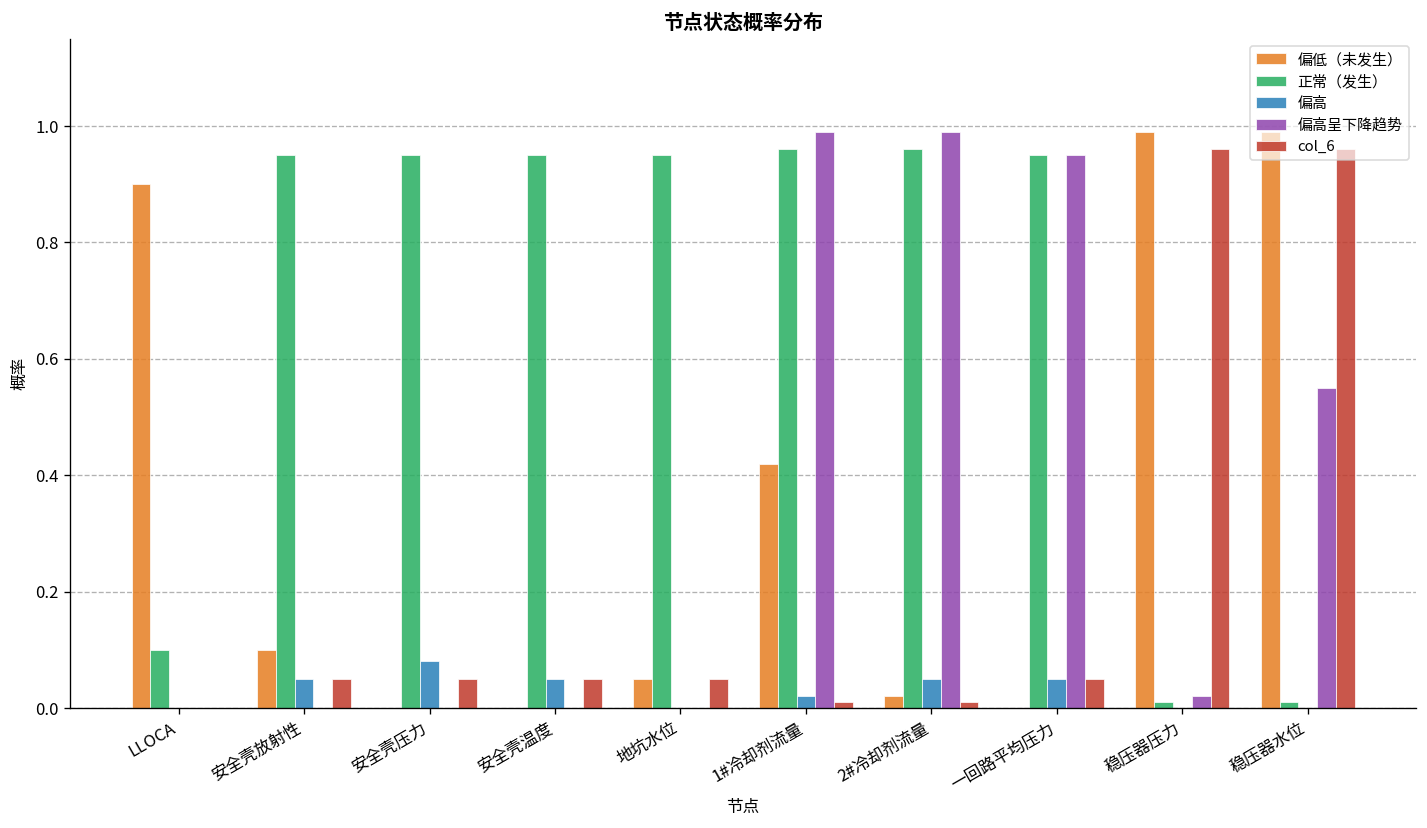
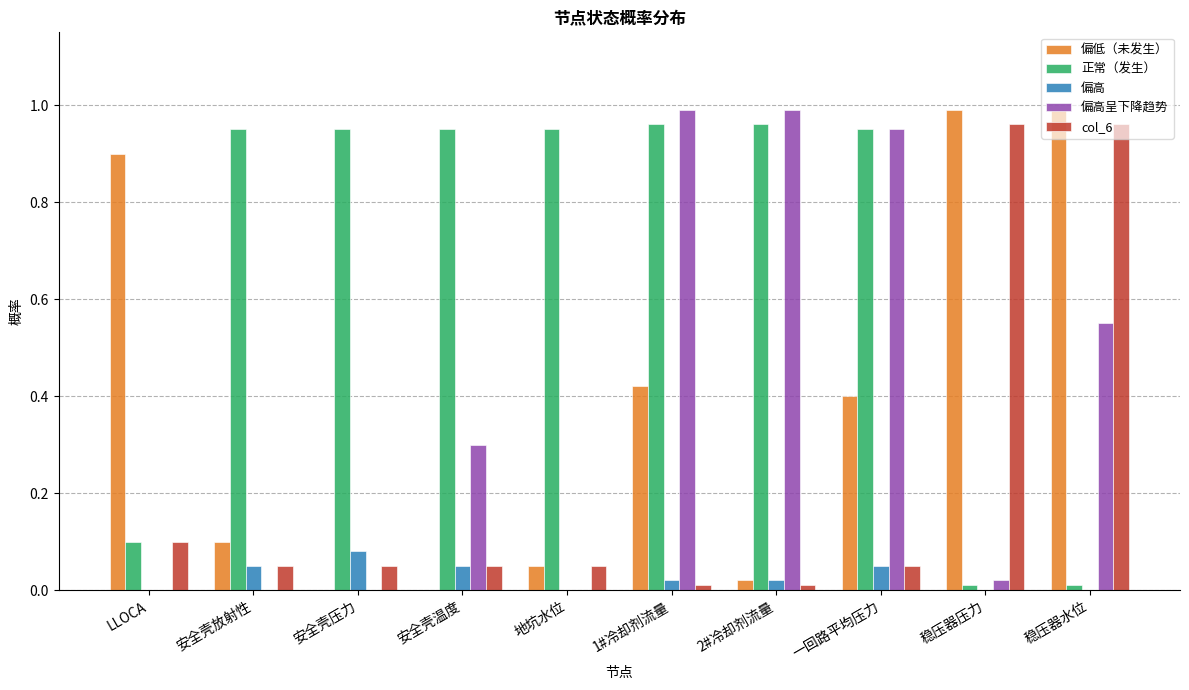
col_6, LLOCA: 0.0 -> 0.1
偏高呈下降趋势, 安全壳温度: 0.0 -> 0.3
偏高, 2#冷却剂流量: 0.05 -> 0.02
偏低（未发生）, 一回路平均压力: 0.0 -> 0.4
